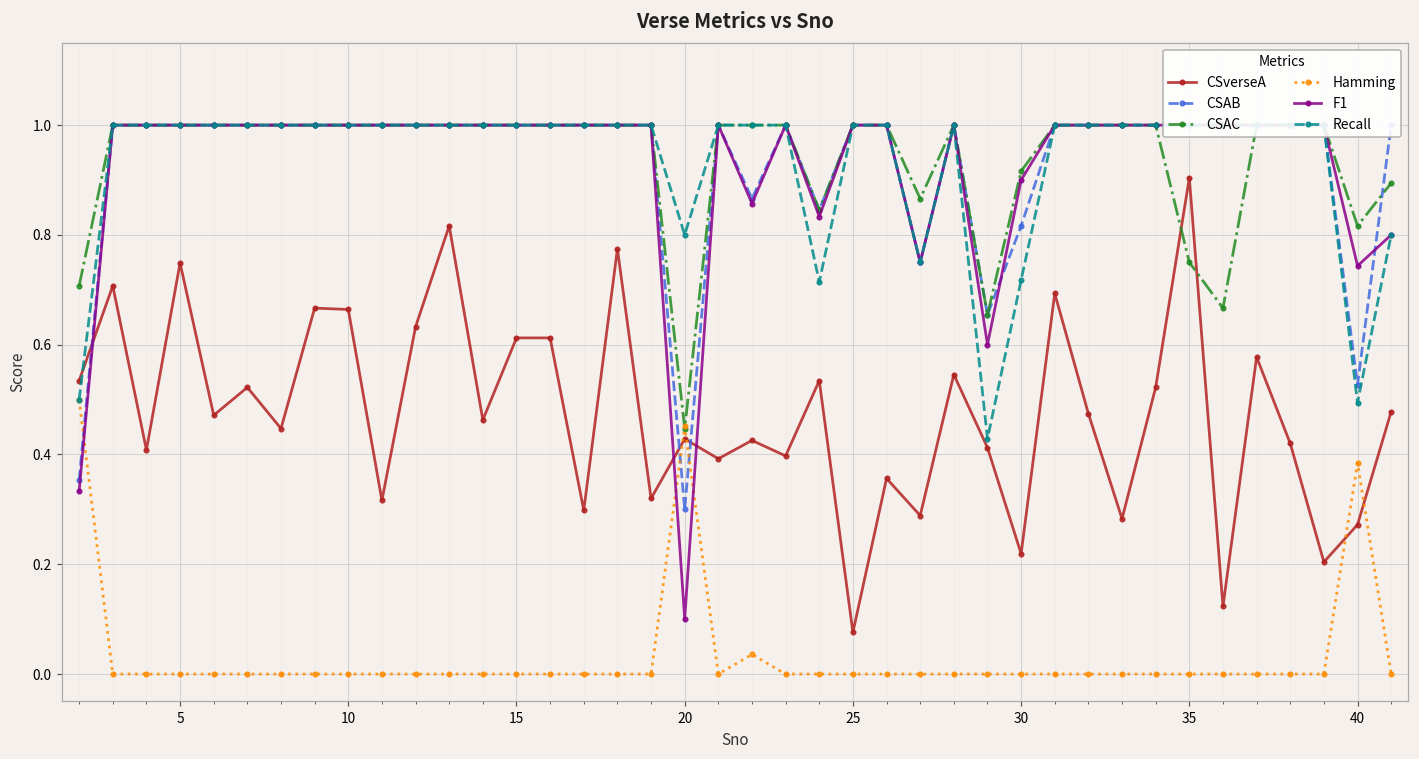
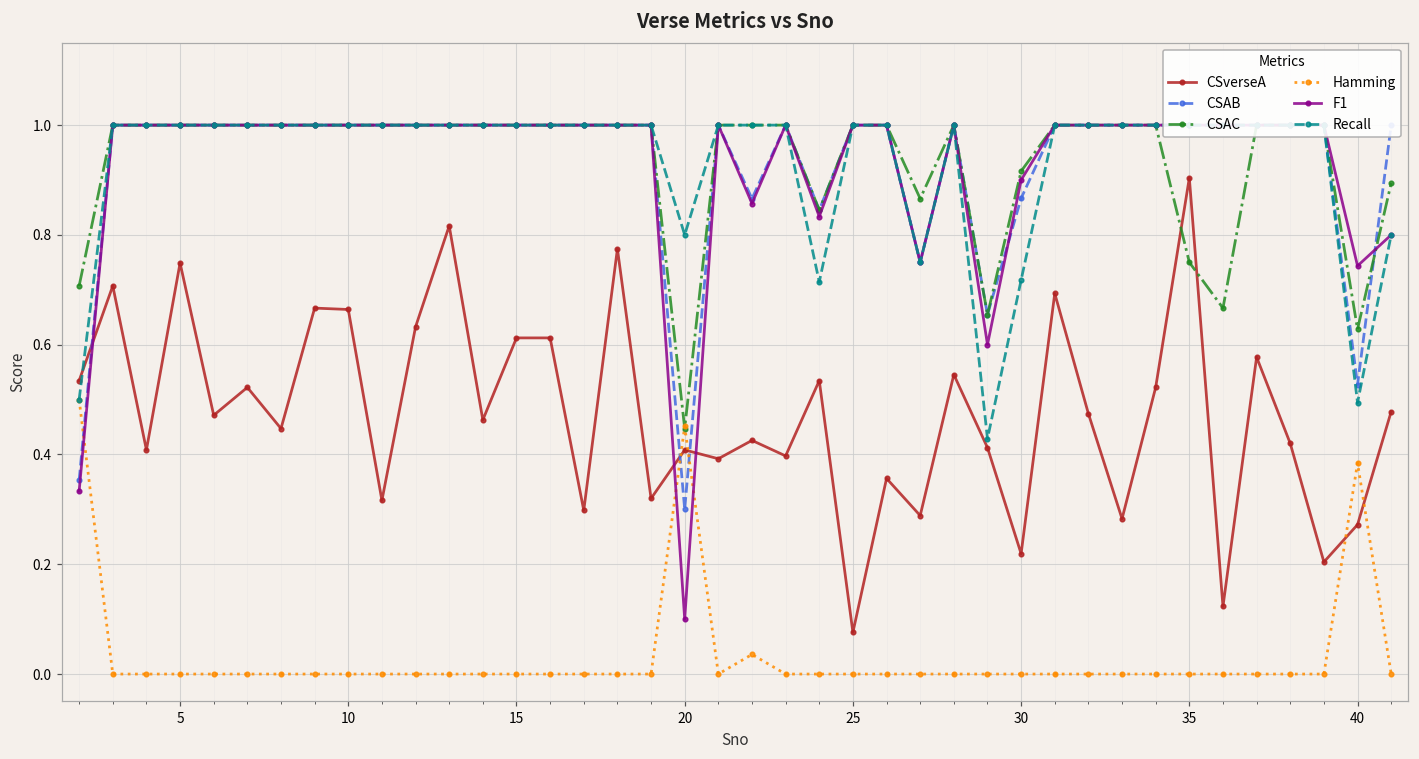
CSverseA, 20: 0.43 -> 0.41
CSAB, 30: 0.82 -> 0.87
CSAC, 40: 0.82 -> 0.63
